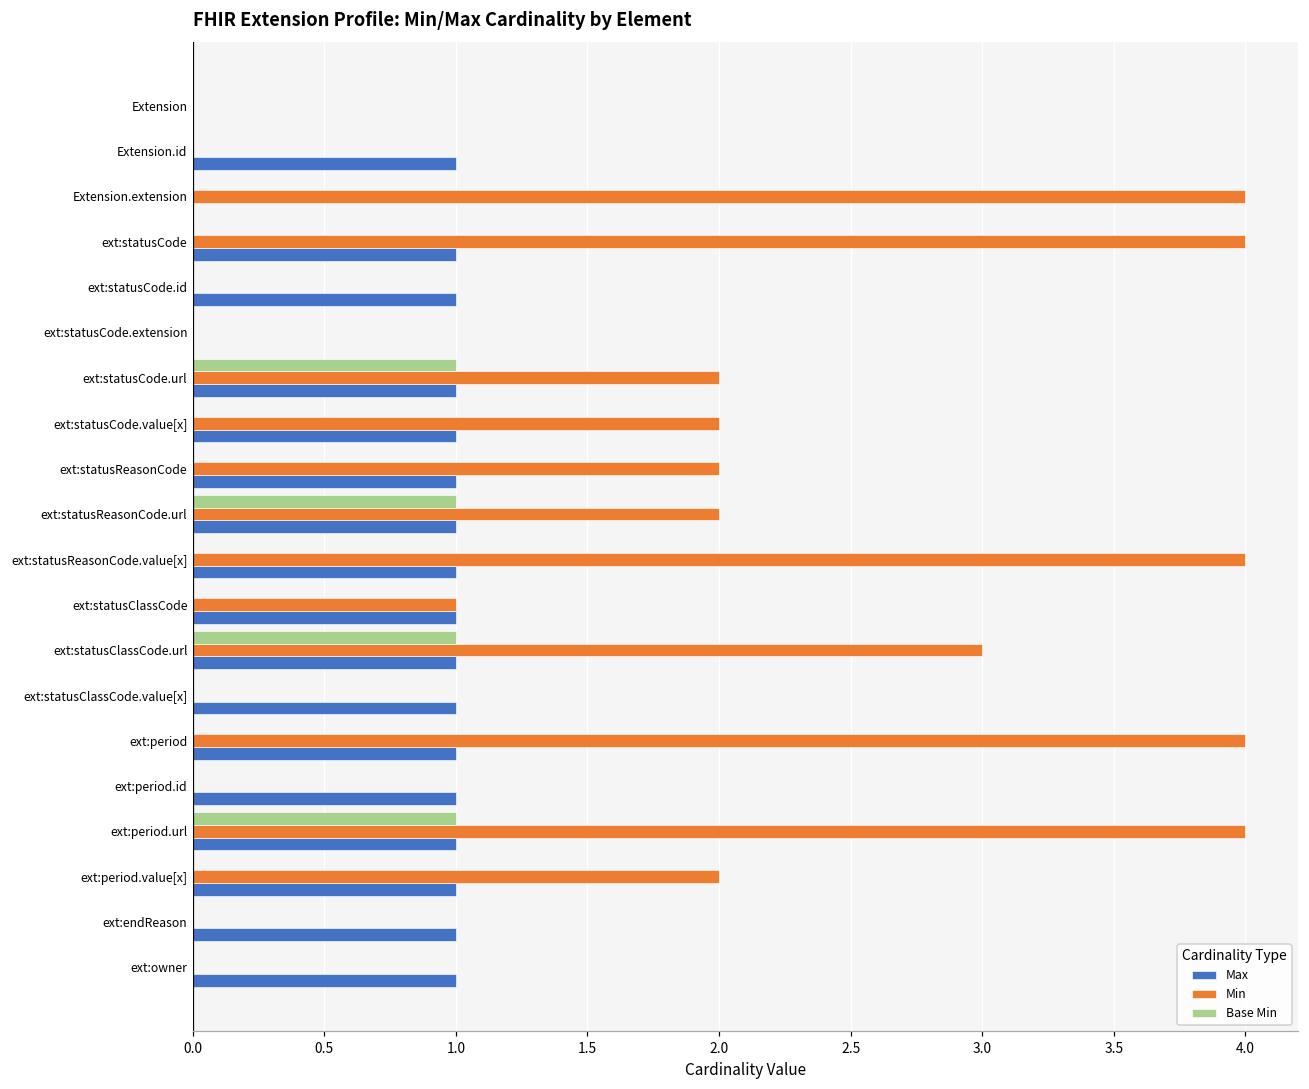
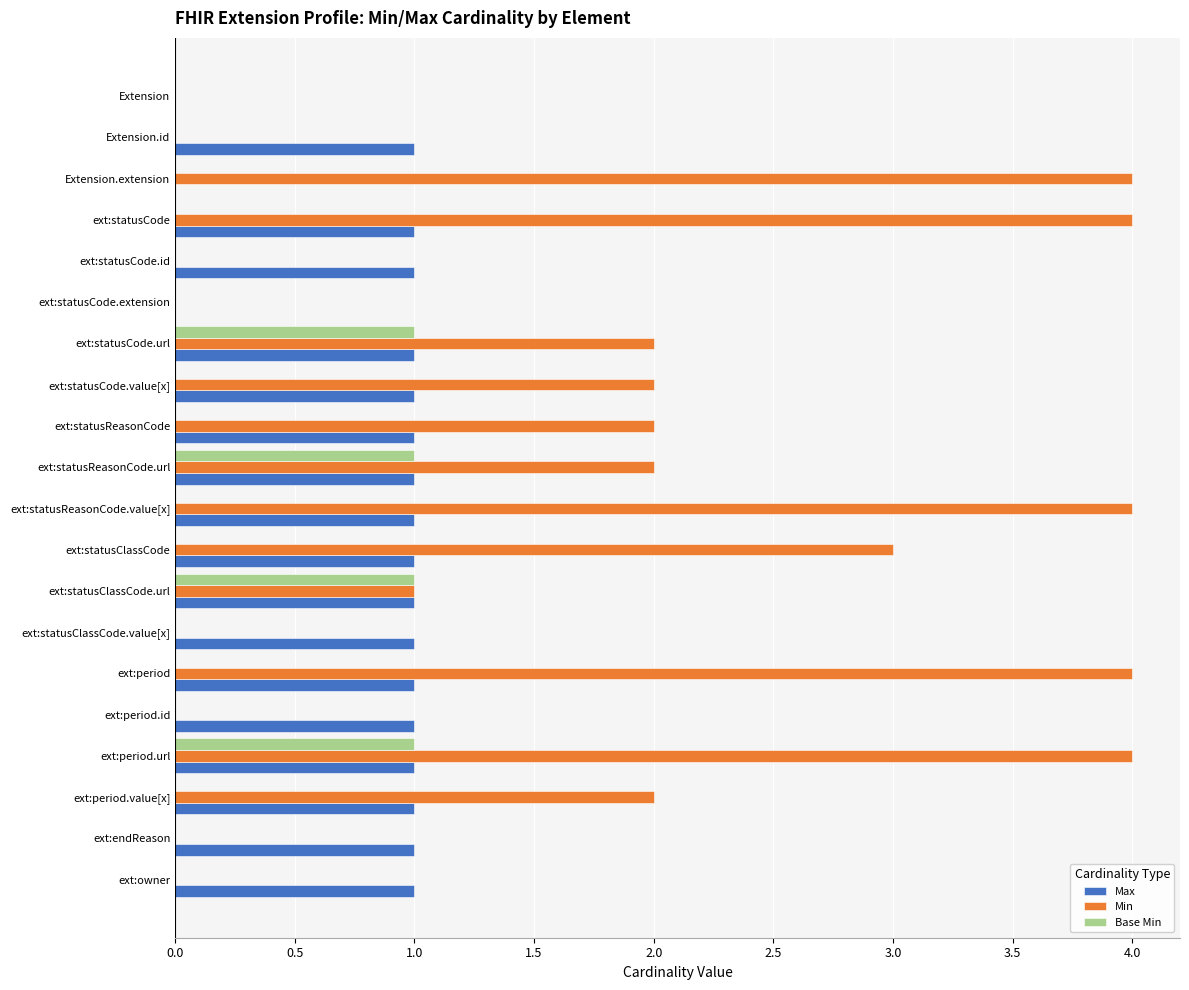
Min, ext:statusClassCode: 1 -> 3
Min, ext:statusClassCode.url: 3 -> 1
